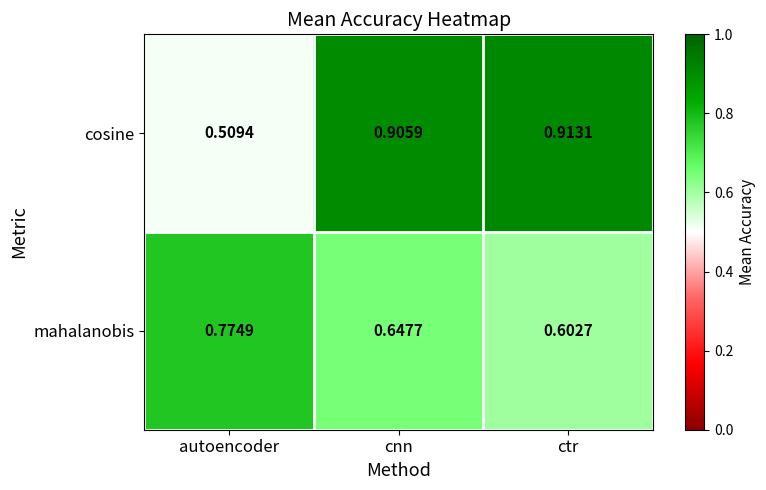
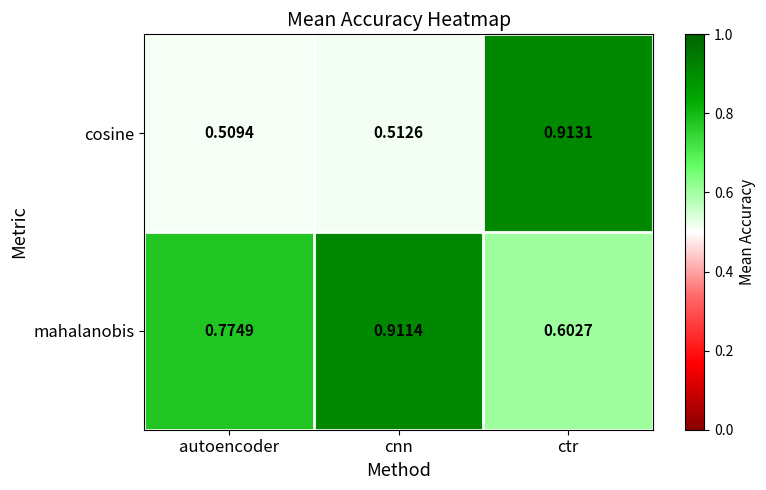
cosine, cnn: 0.9059 -> 0.5126
mahalanobis, cnn: 0.6477 -> 0.9114
